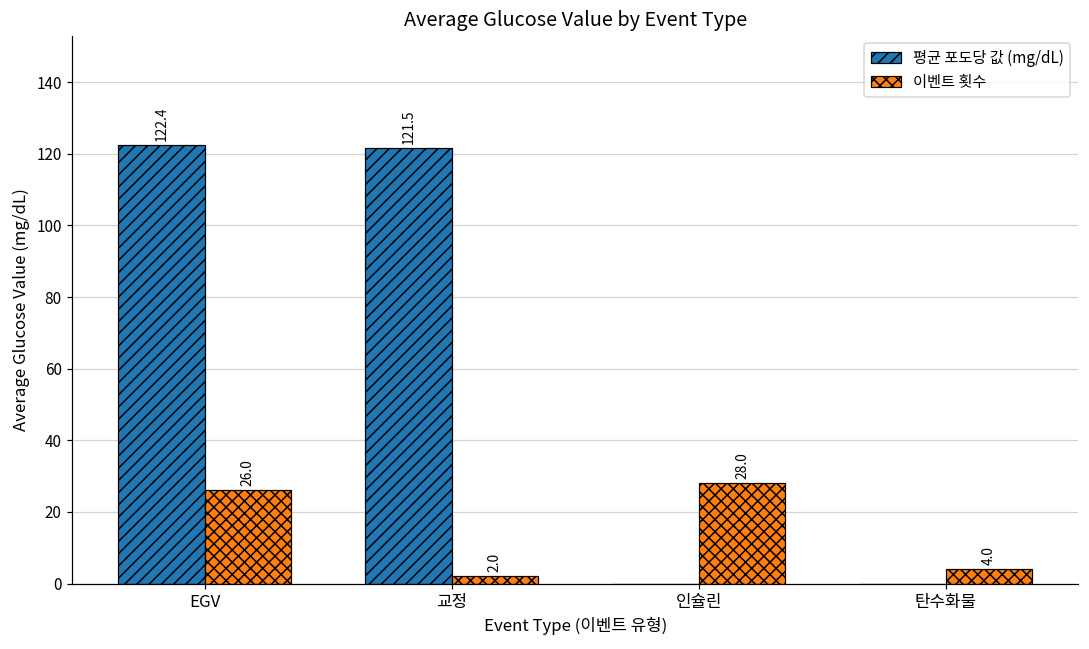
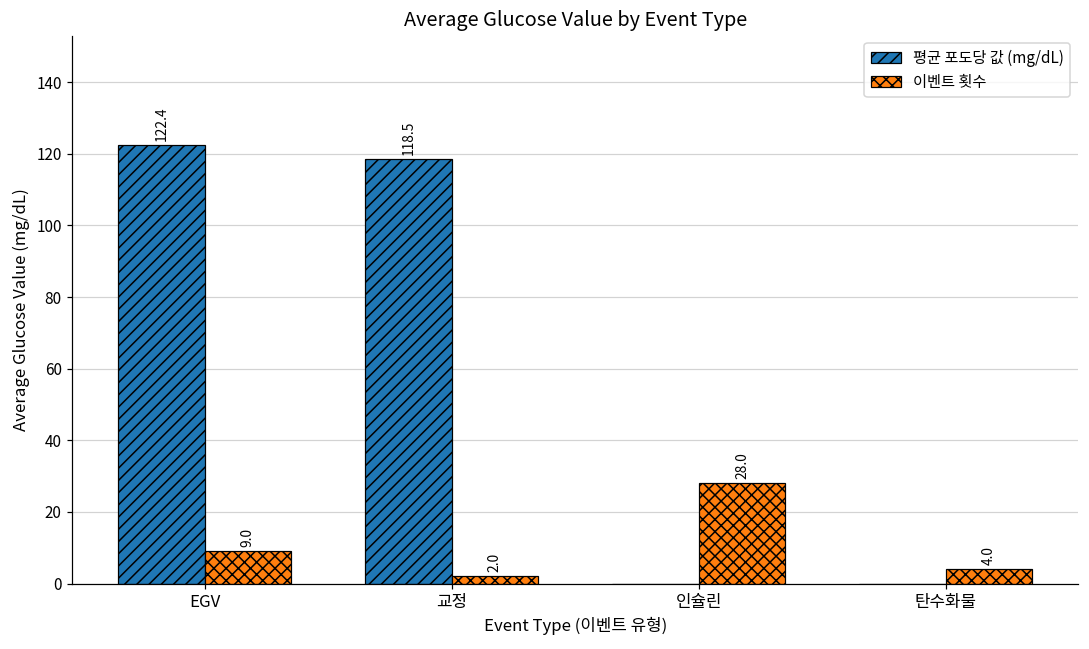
이벤트 횟수, EGV: 26.0 -> 9.0
평균 포도당 값 (mg/dL), 교정: 121.5 -> 118.5
